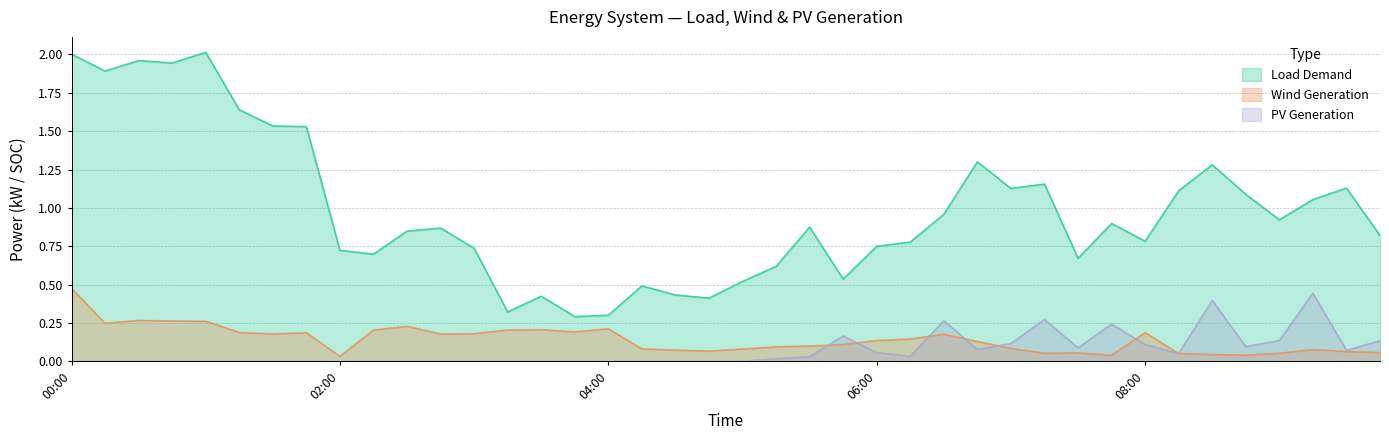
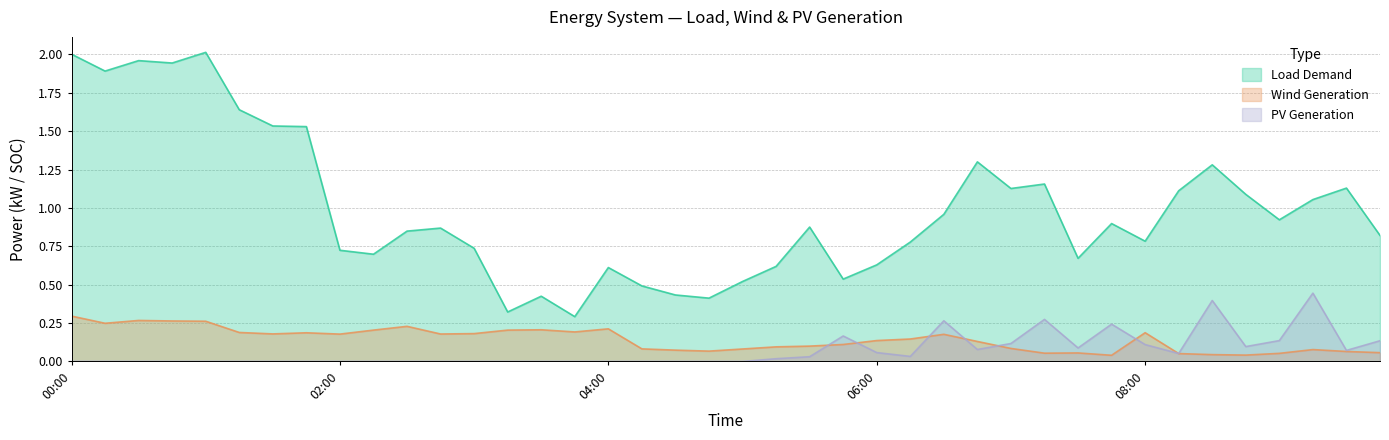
Wind Generation, 00:00: 0.48 -> 0.30
Wind Generation, 02:00: 0.03 -> 0.18
Load Demand, 04:00: 0.30 -> 0.61
Load Demand, 06:00: 0.75 -> 0.63
